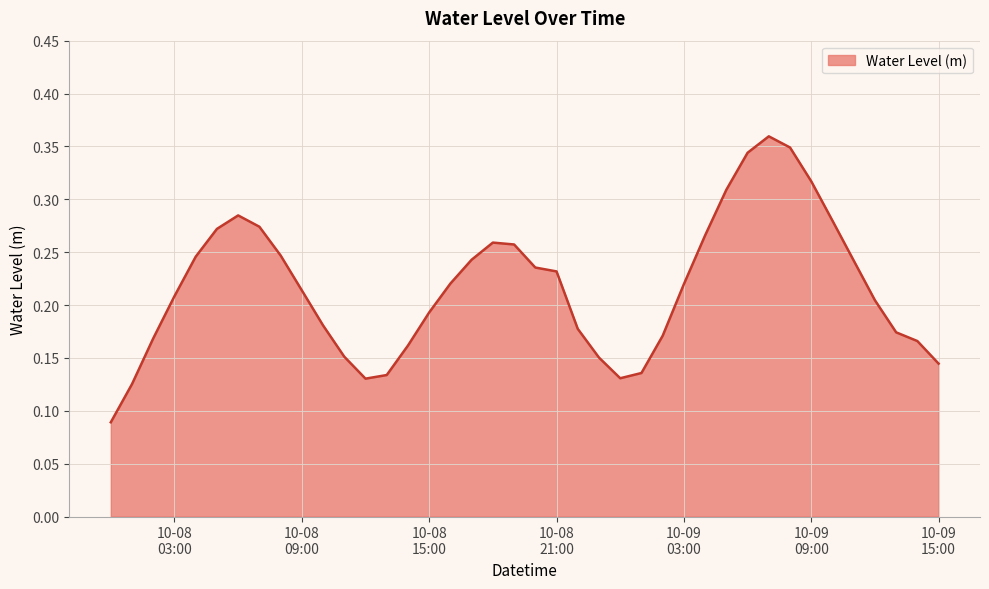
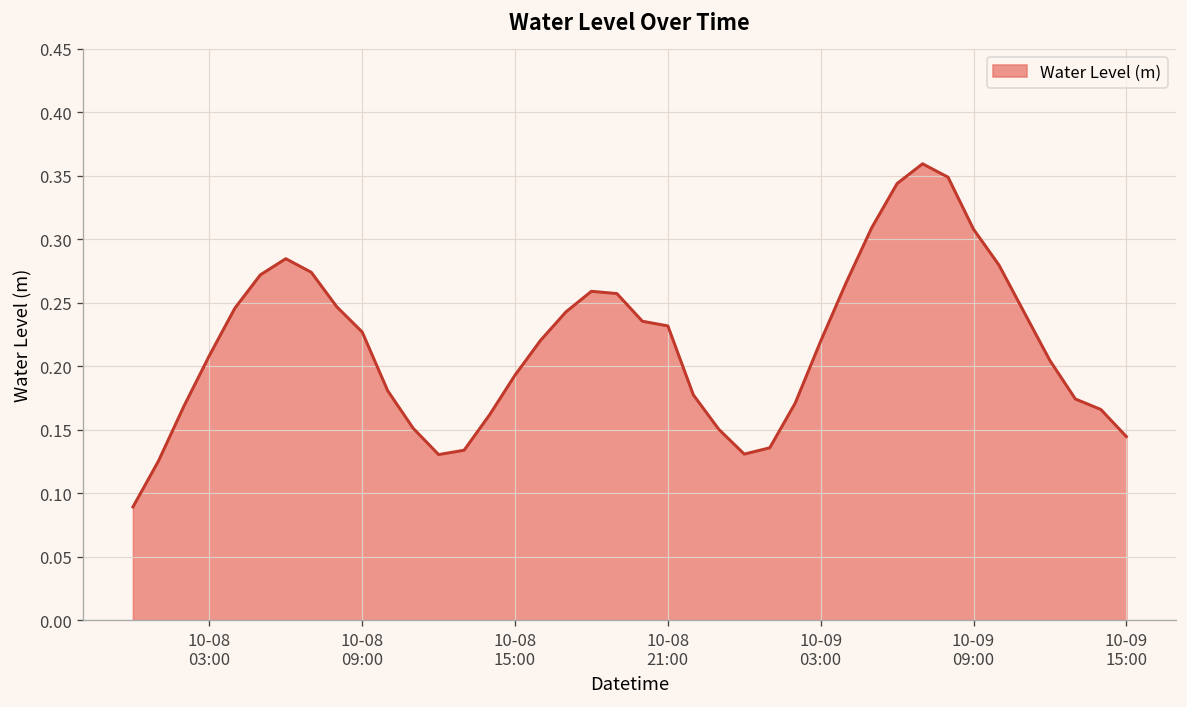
10-08 09:00: 0.214 -> 0.227
10-09 09:00: 0.317 -> 0.308
